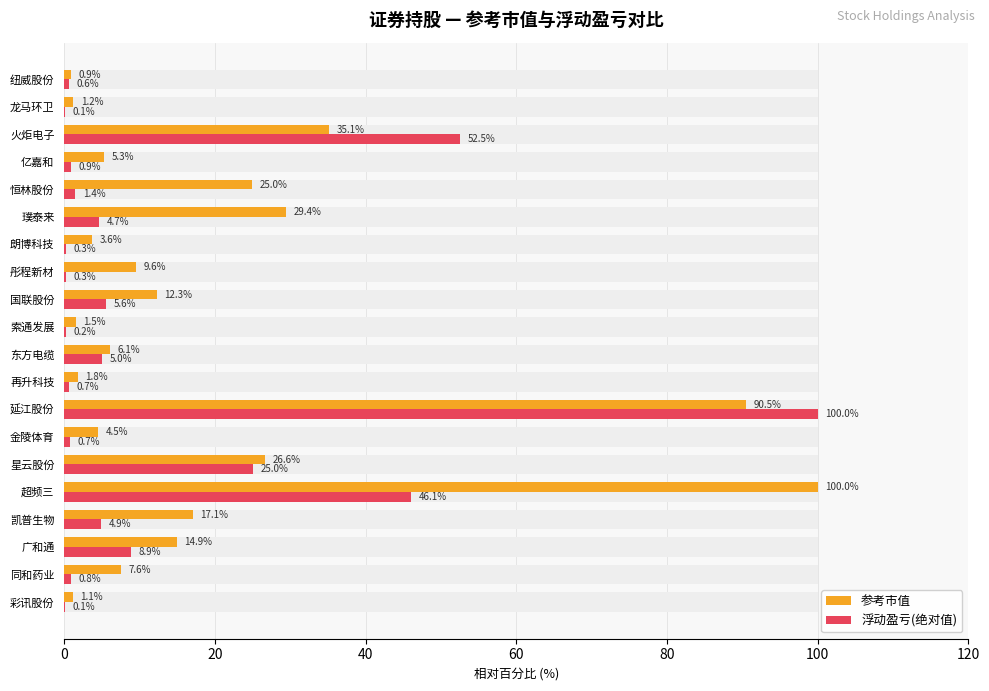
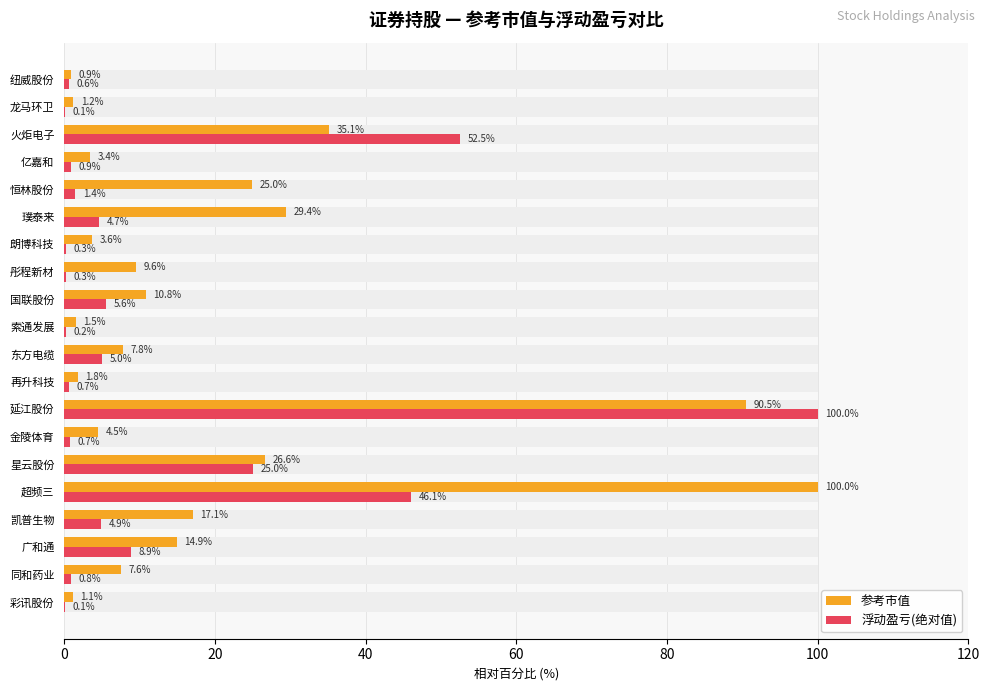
参考市值, 亿嘉和: 5.3% -> 3.4%
参考市值, 国联股份: 12.3% -> 10.8%
参考市值, 东方电缆: 6.1% -> 7.8%
